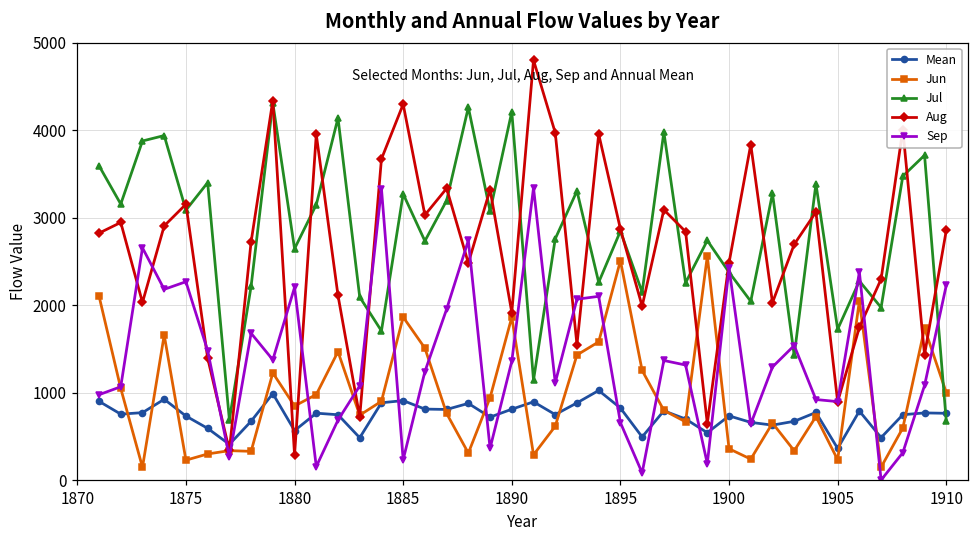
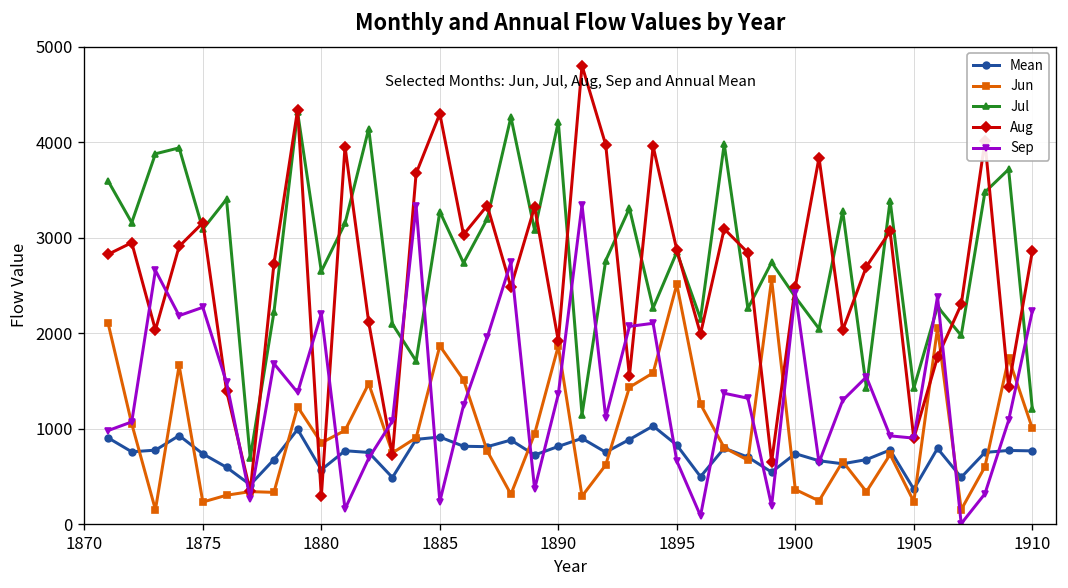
Jul, 1905: 1700 -> 1400
Jul, 1910: 700 -> 1200
